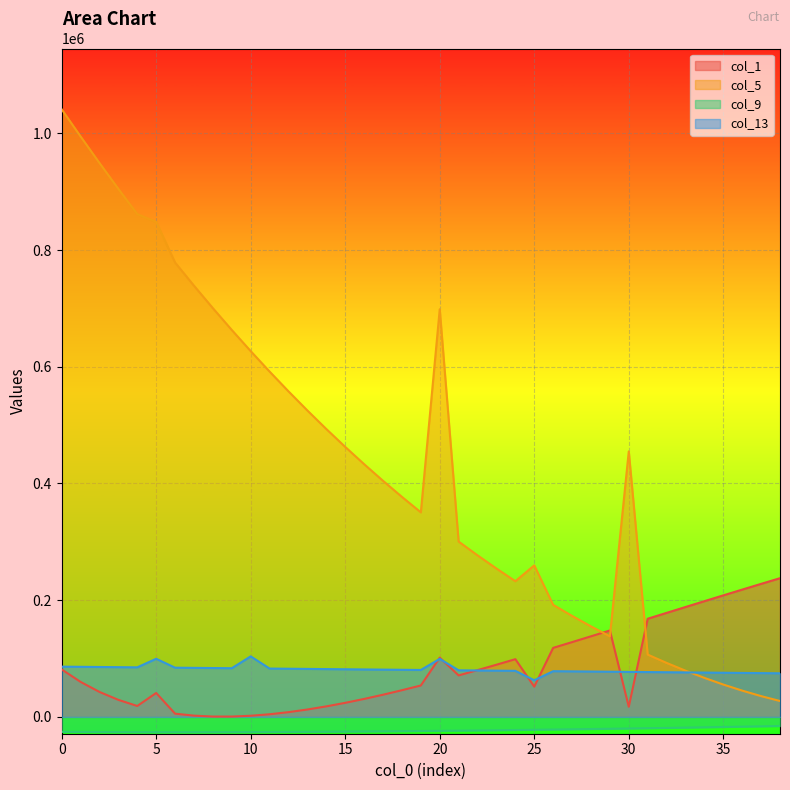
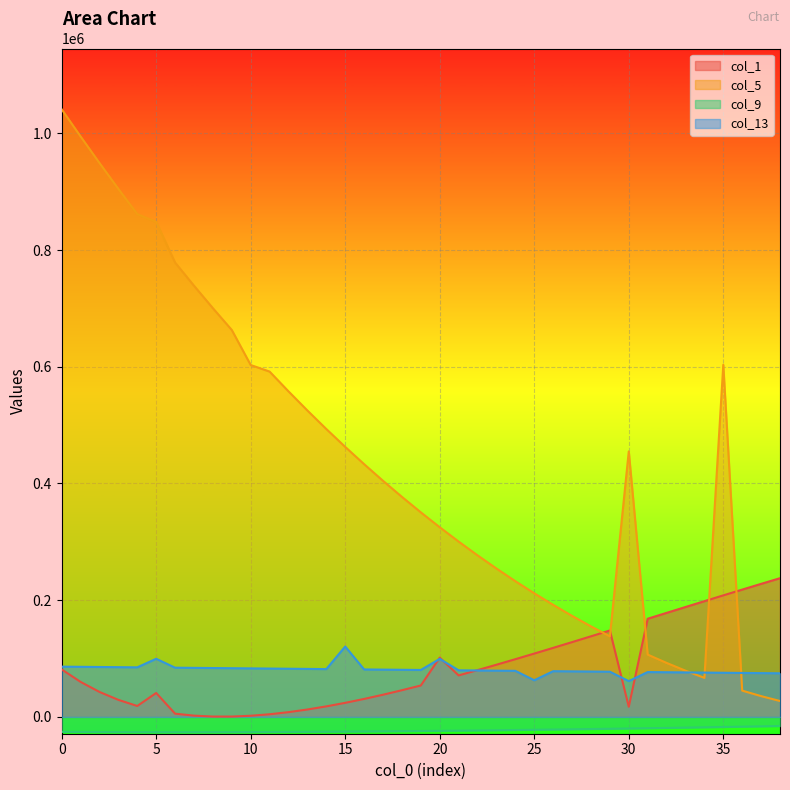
col_5, 10: 630000 -> 600000
col_13, 10: 100000 -> 80000
col_13, 15: 80000 -> 120000
col_5, 20: 700000 -> 320000
col_1, 25: 50000 -> 110000
col_5, 25: 260000 -> 210000
col_13, 30: 80000 -> 60000
col_5, 35: 60000 -> 600000
